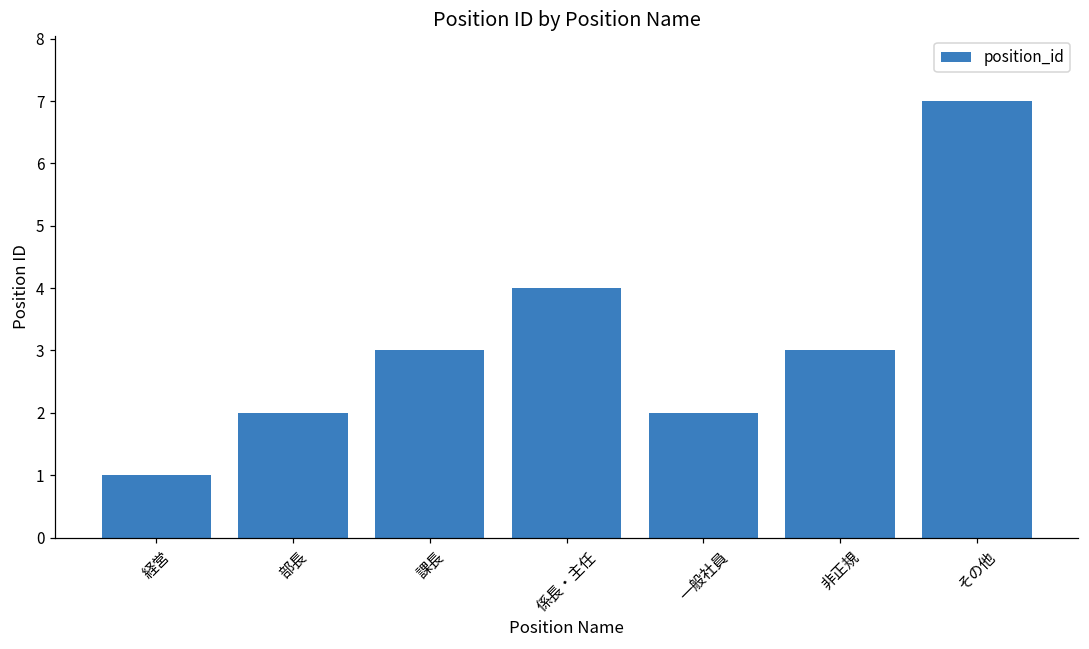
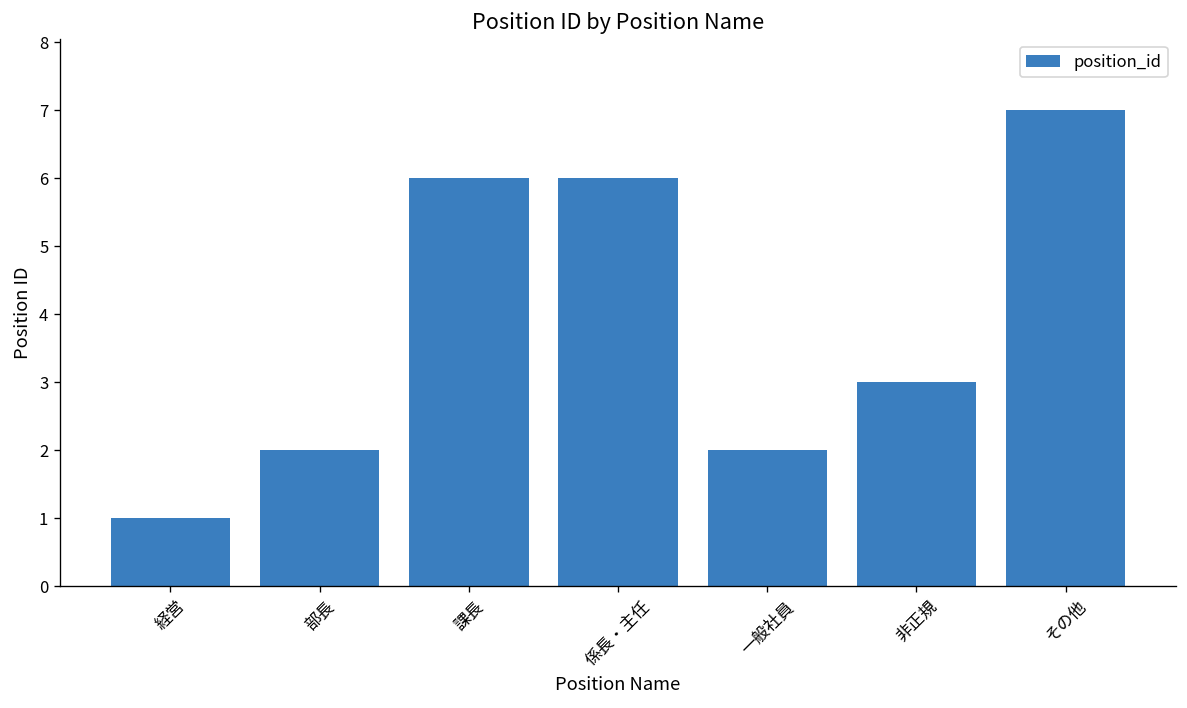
課長: 3 -> 6
係長・主任: 4 -> 6
